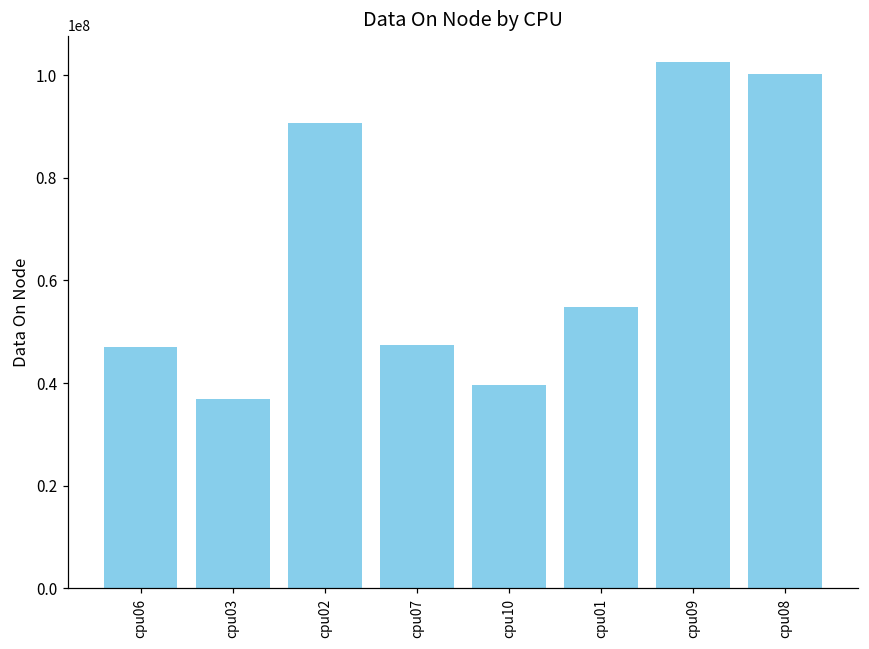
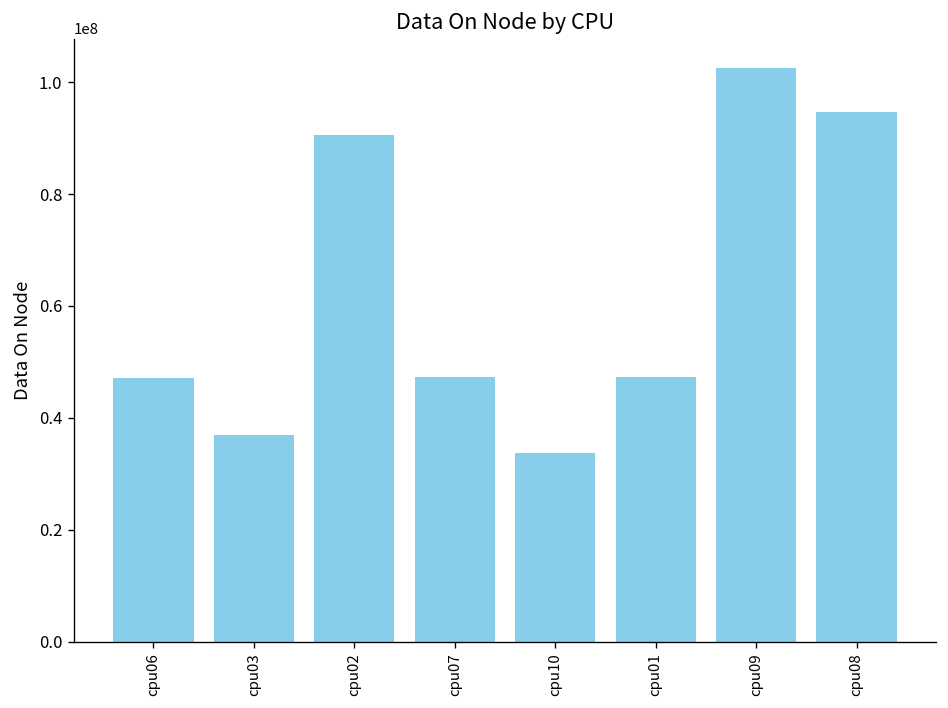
cpu10: 40000000 -> 34000000
cpu01: 55000000 -> 47000000
cpu08: 100000000 -> 95000000
